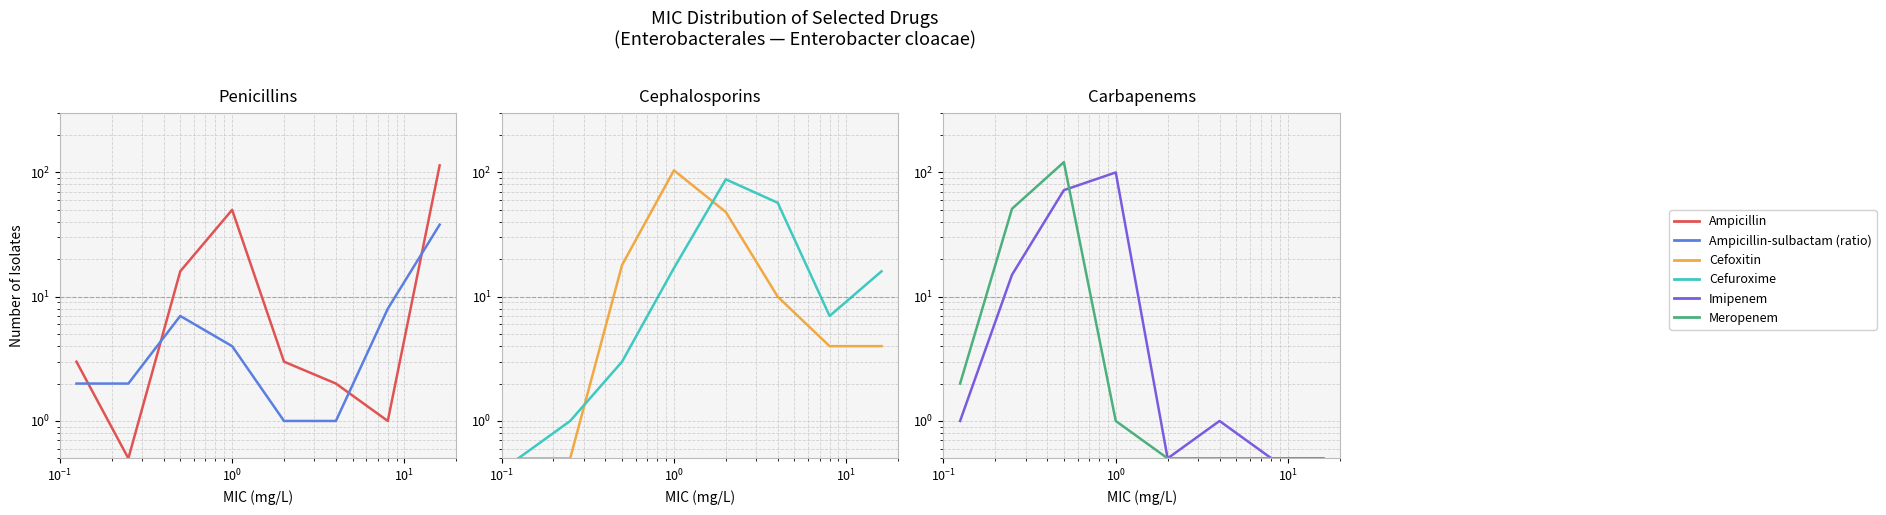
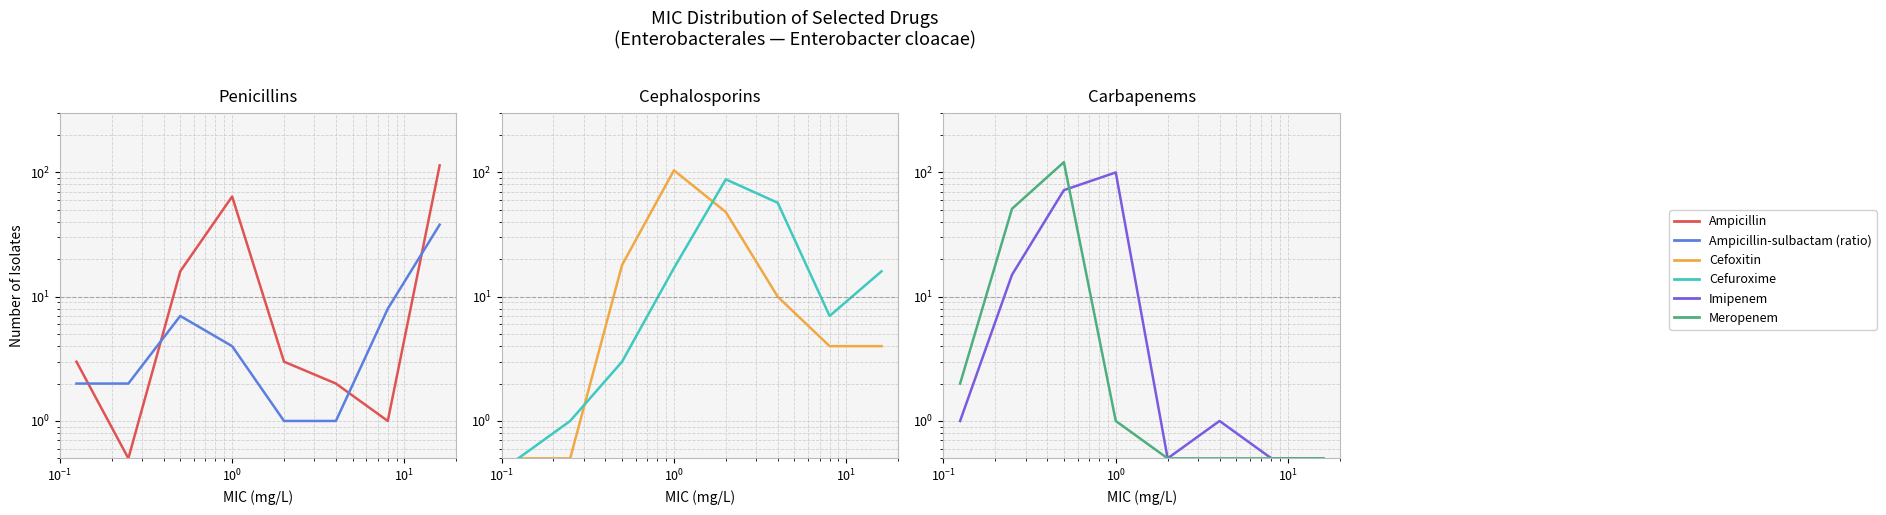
Penicillins, Ampicillin, 10^0: 50 -> 60
